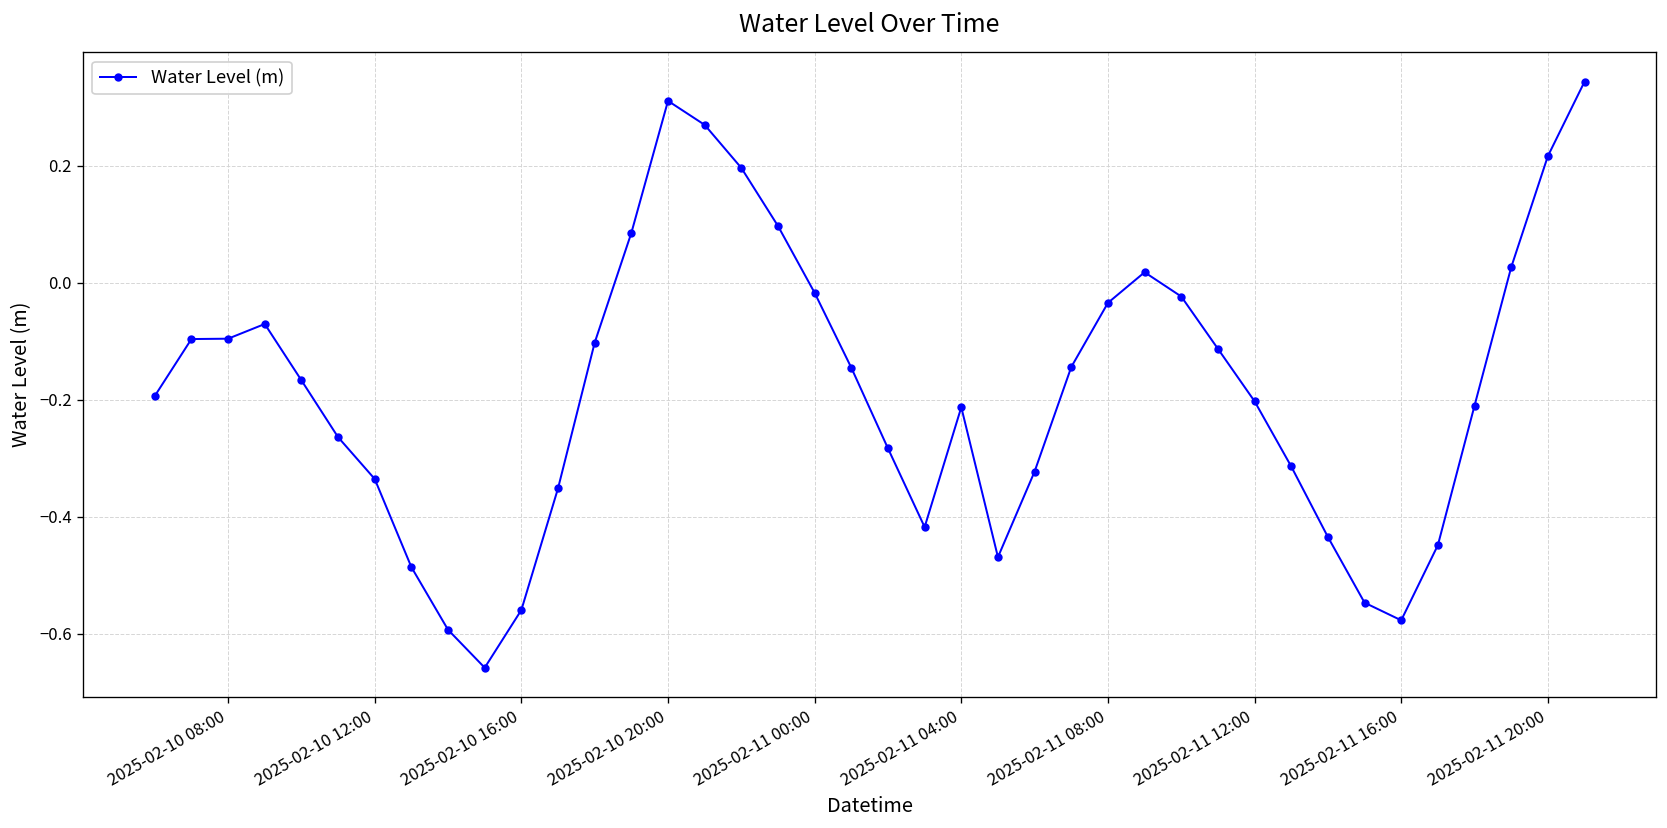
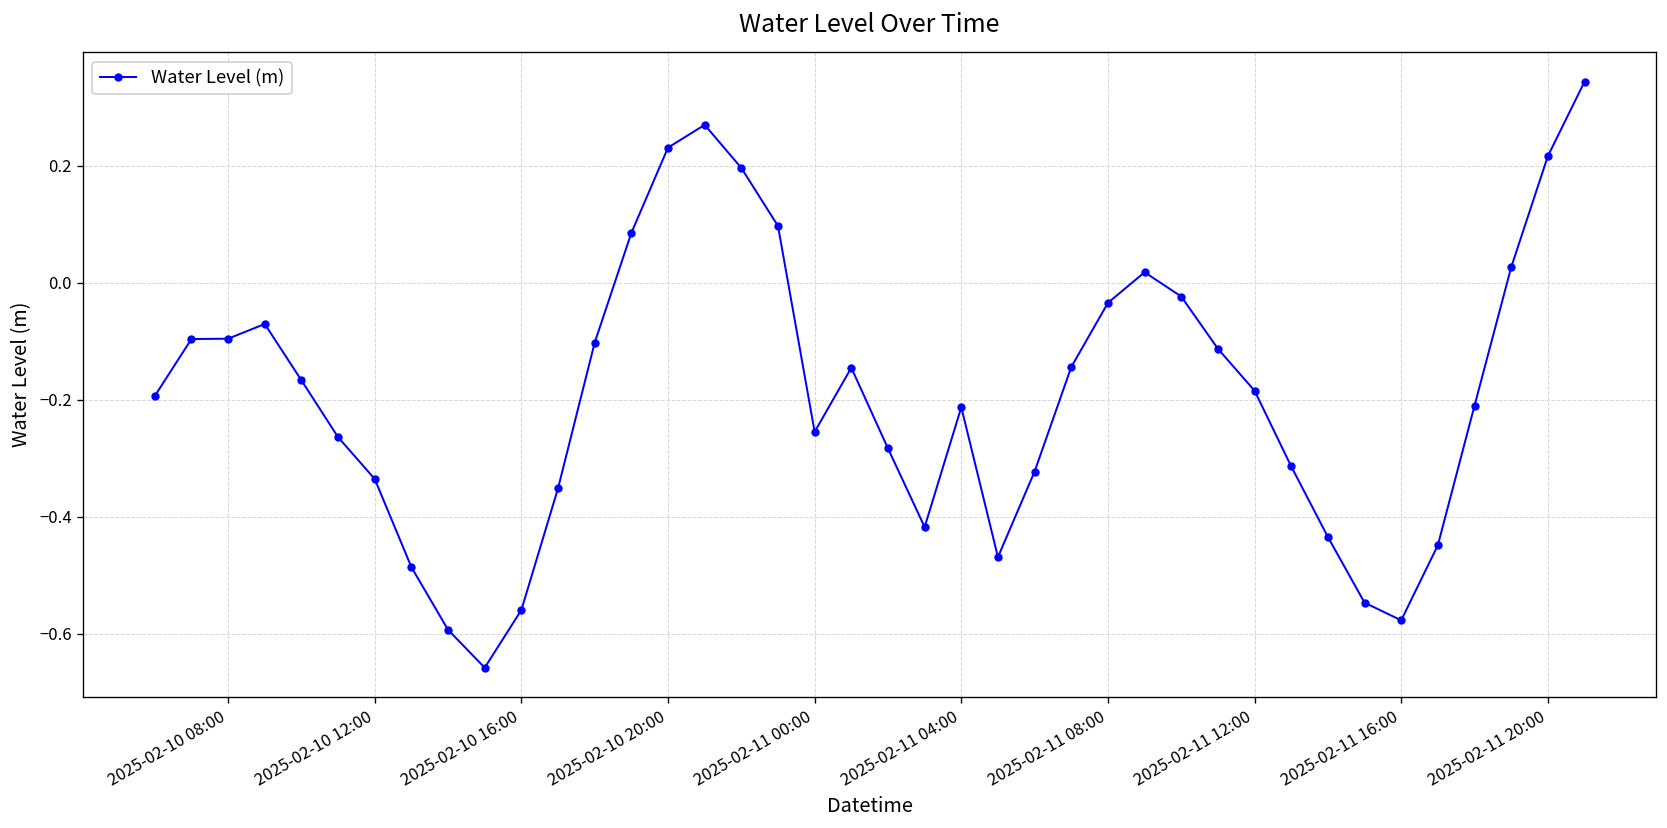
2025-02-10 20:00: 0.31 -> 0.23
2025-02-11 00:00: -0.02 -> -0.25
2025-02-11 12:00: -0.20 -> -0.18
